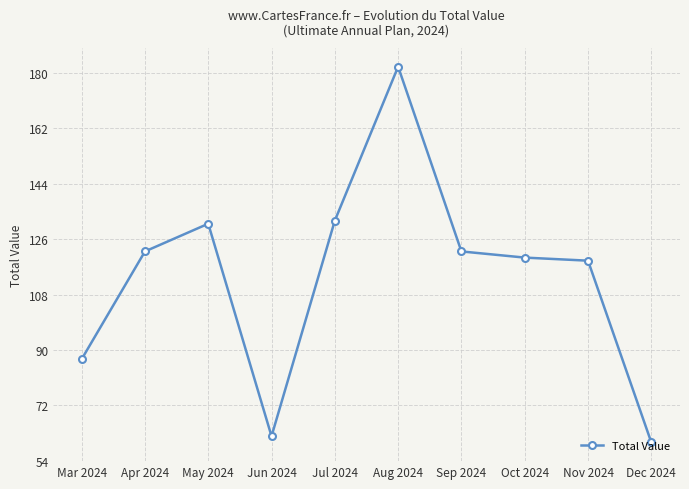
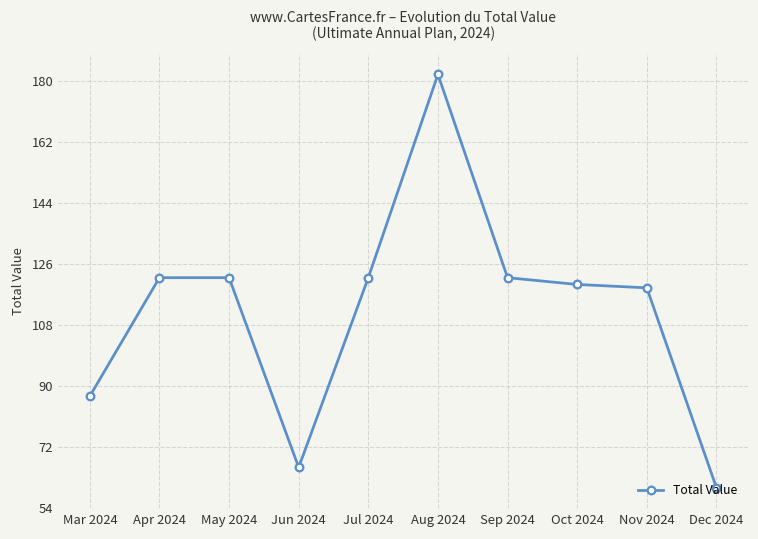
May 2024: 131 -> 122
Jun 2024: 62 -> 66
Jul 2024: 132 -> 122
